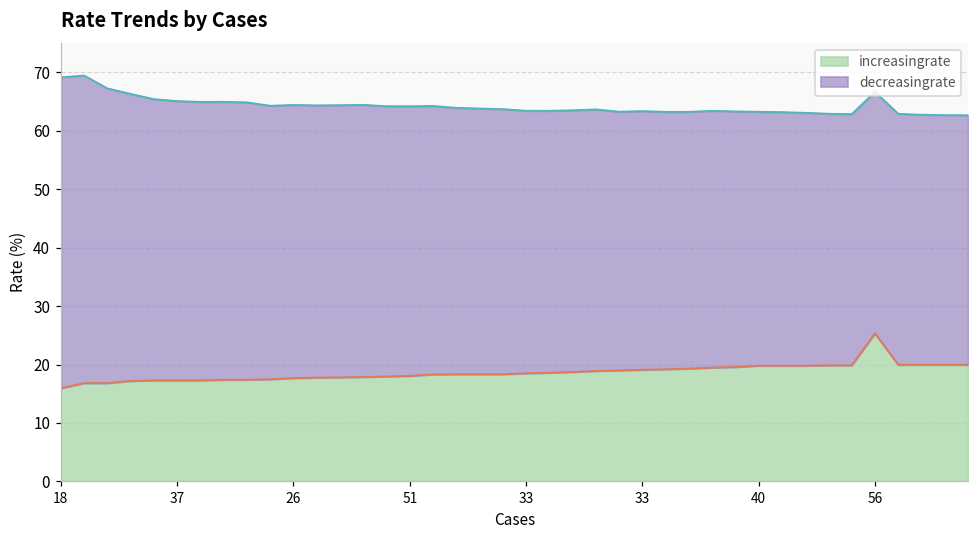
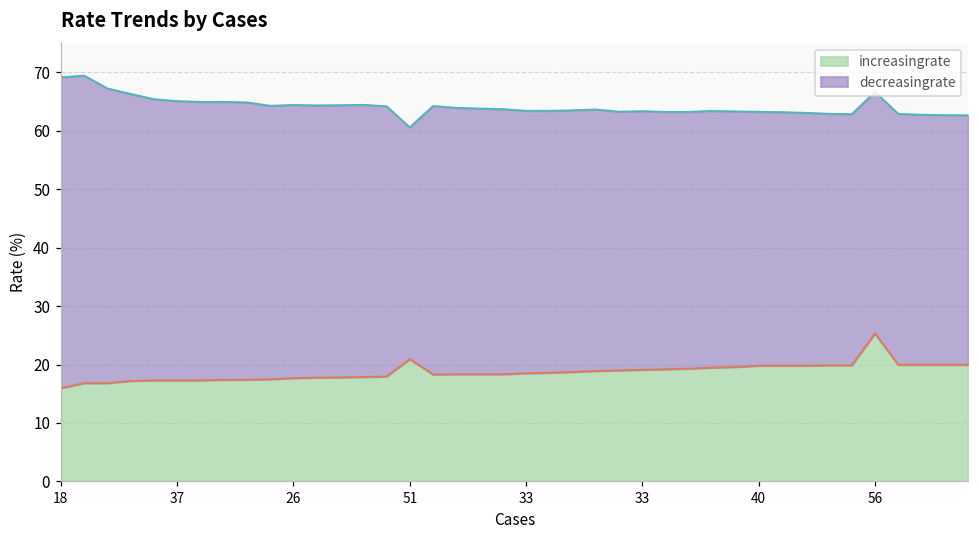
increasingrate, 51: 18 -> 21
decreasingrate, 51: 46 -> 40
